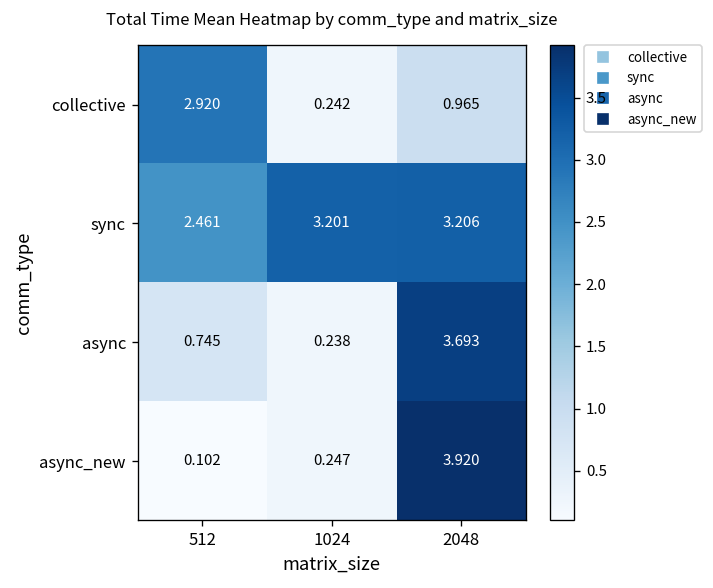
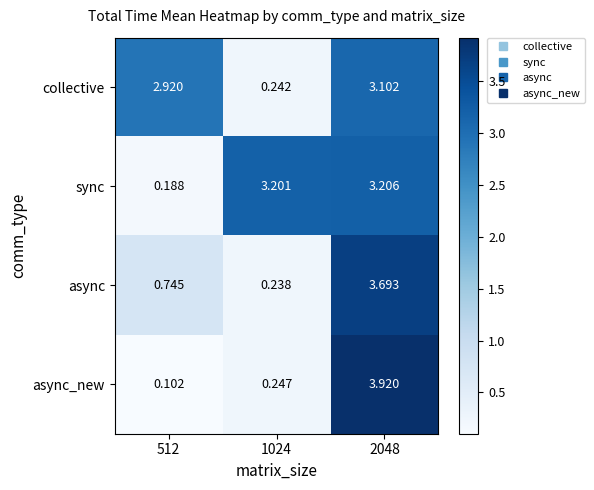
collective, 2048: 0.965 -> 3.102
sync, 512: 2.461 -> 0.188
